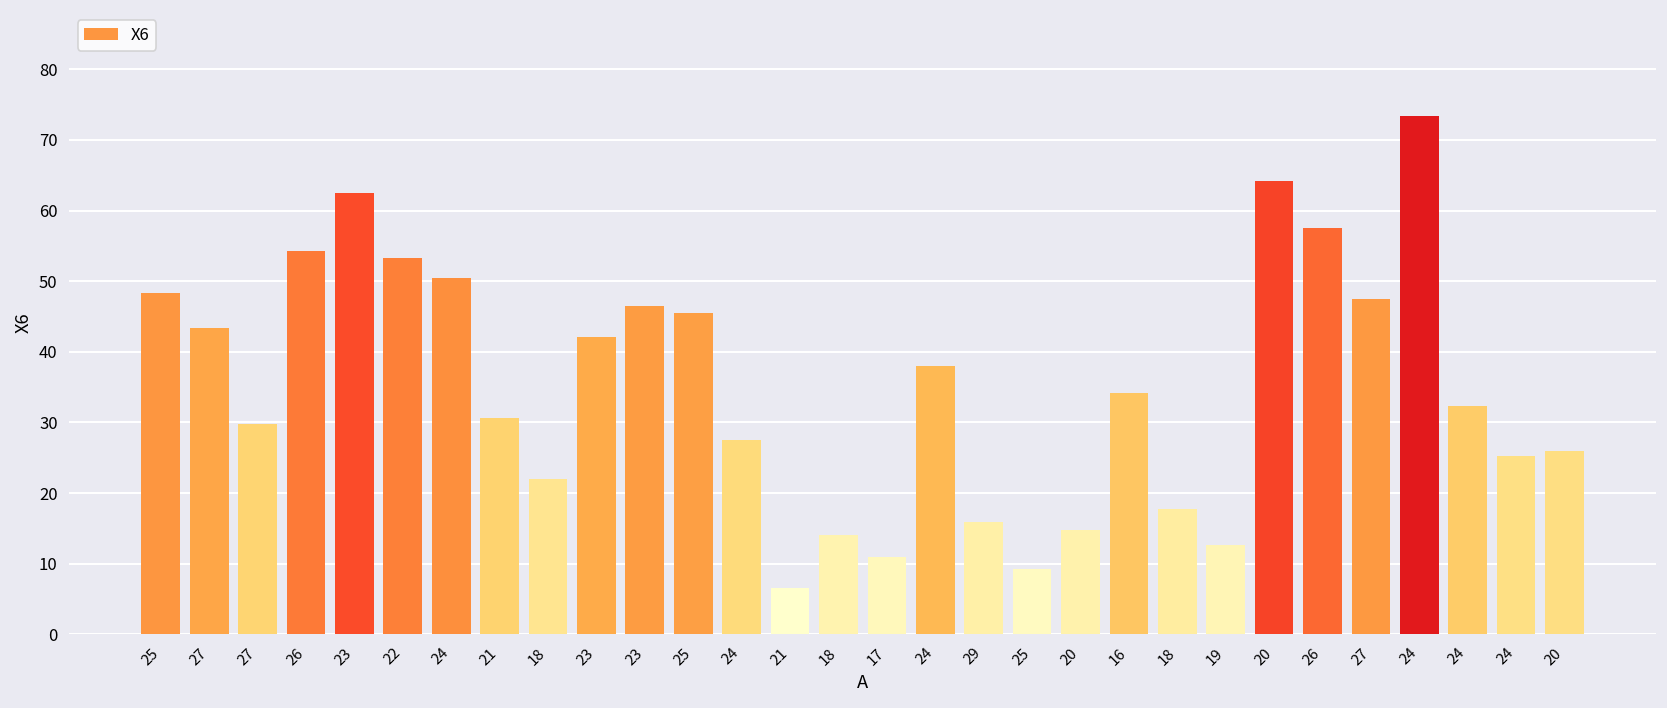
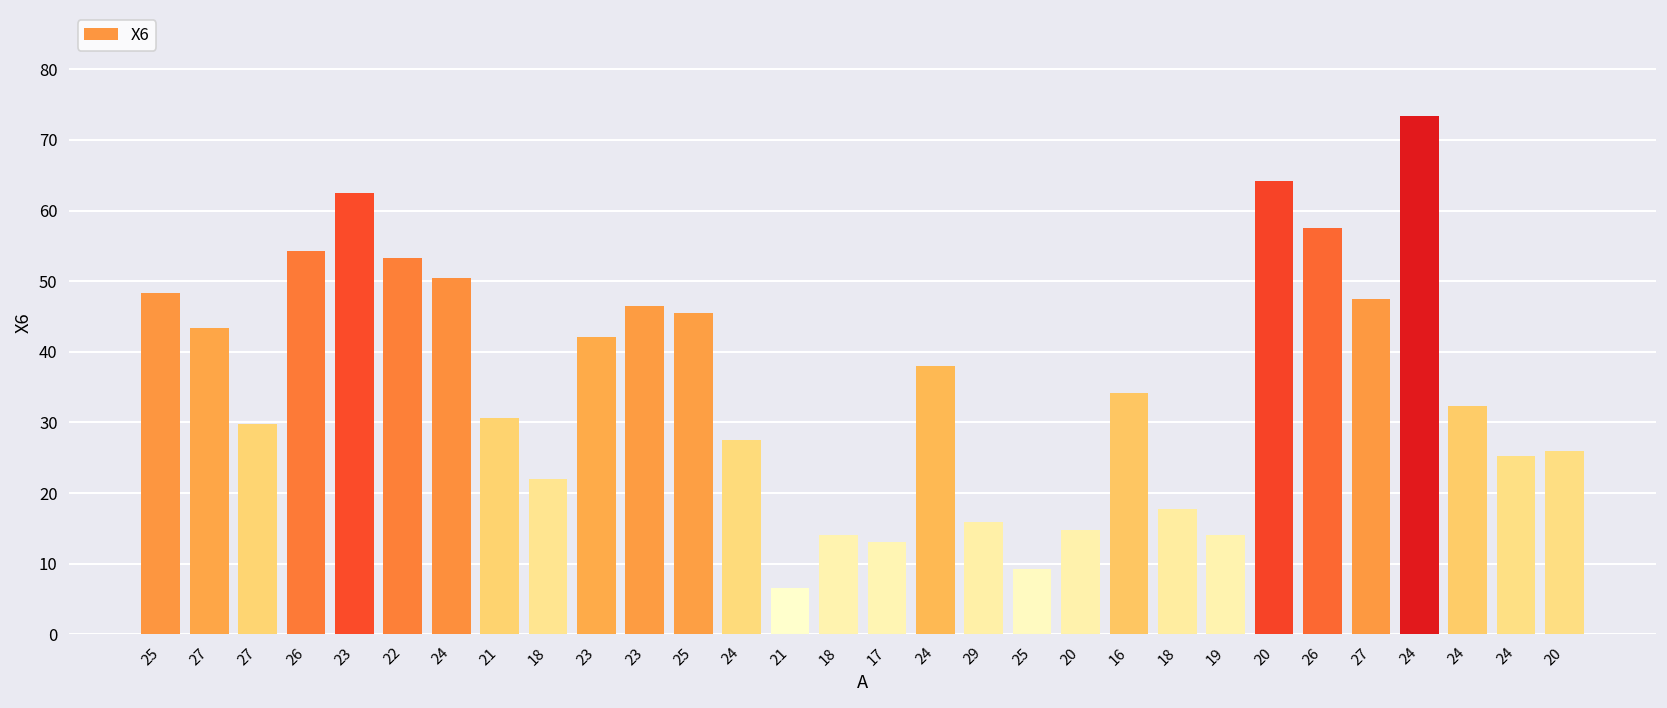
17: 11 -> 13
19: 13 -> 14
